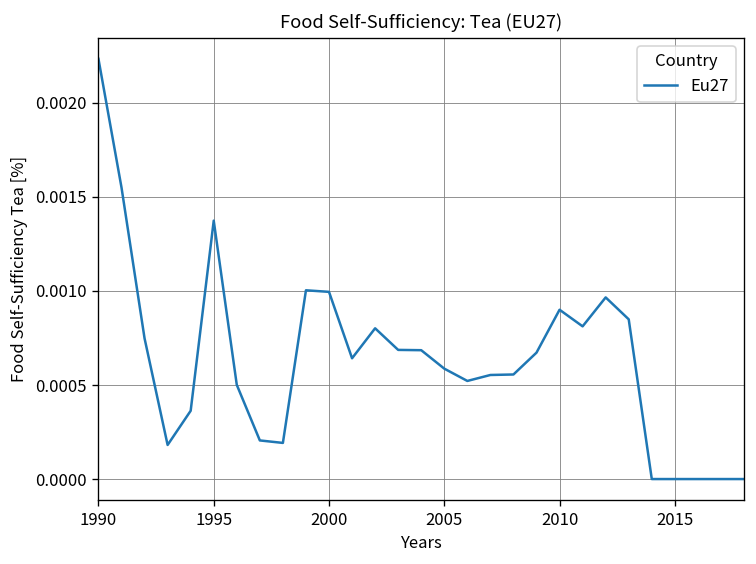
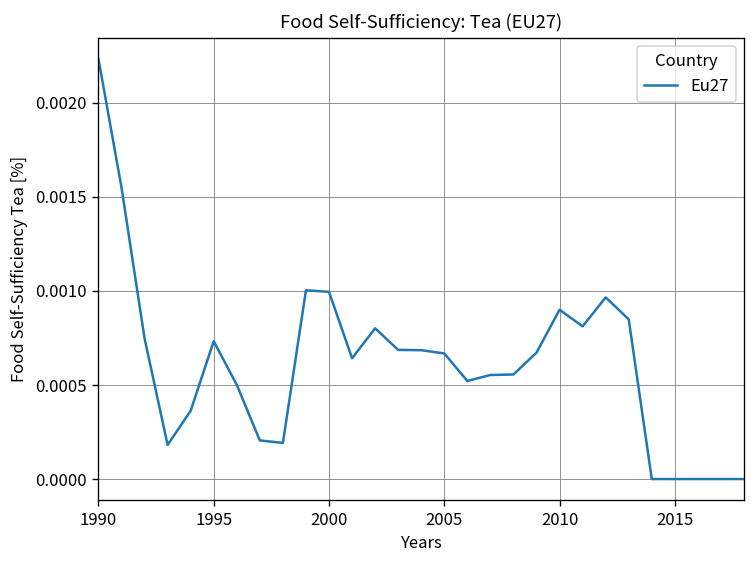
1995: 0.00137 -> 0.00073
2005: 0.00059 -> 0.00067
